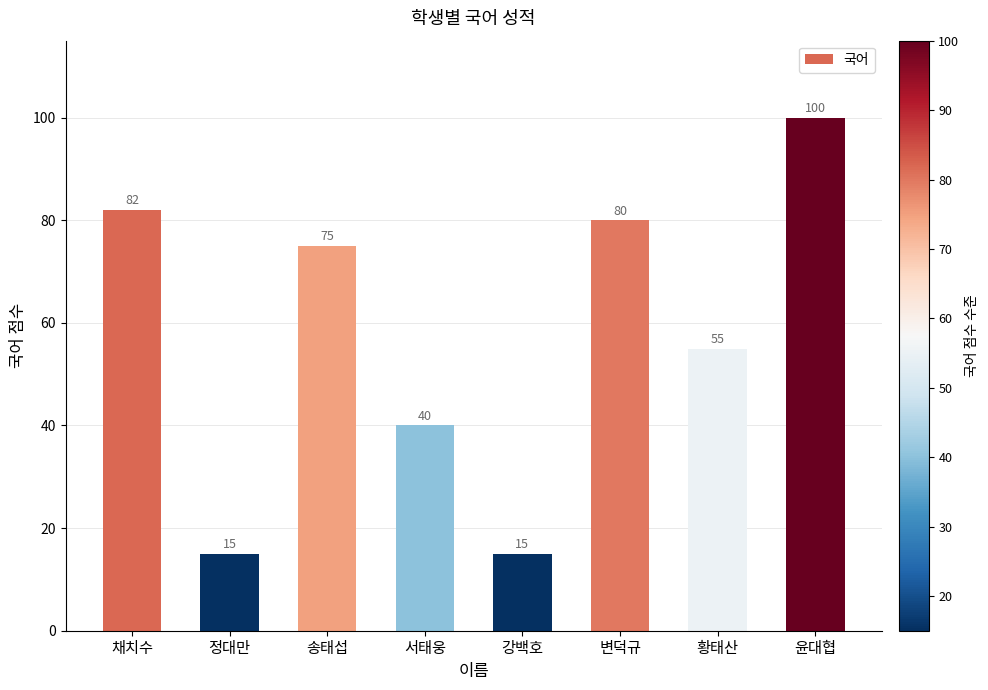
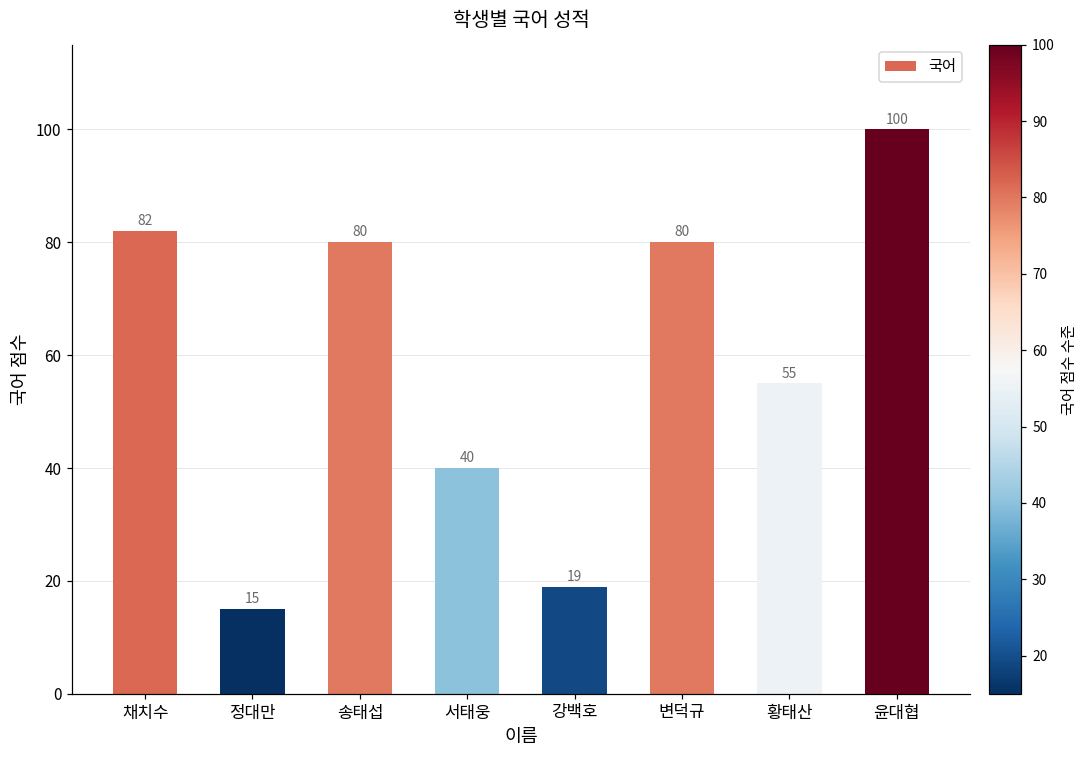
송태섭: 75 -> 80
강백호: 15 -> 19
